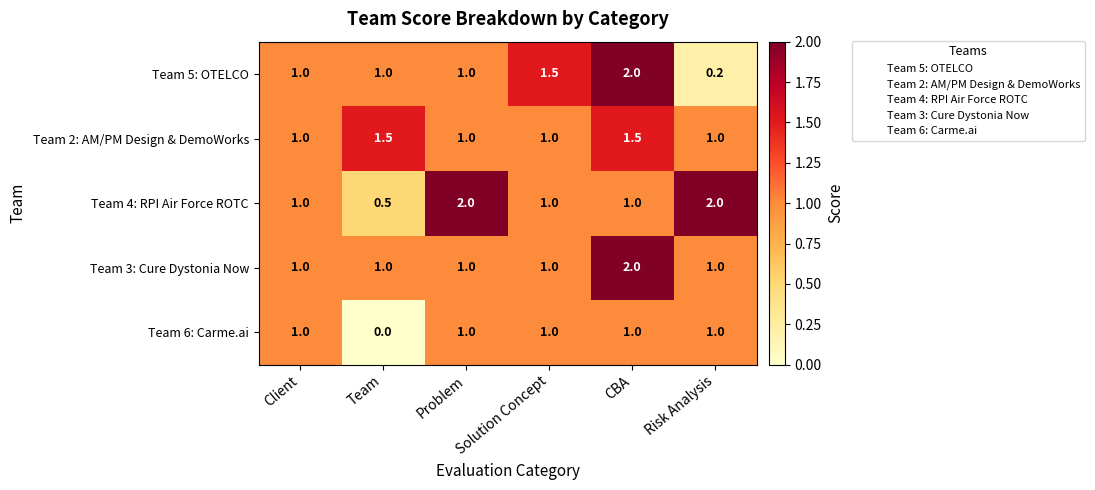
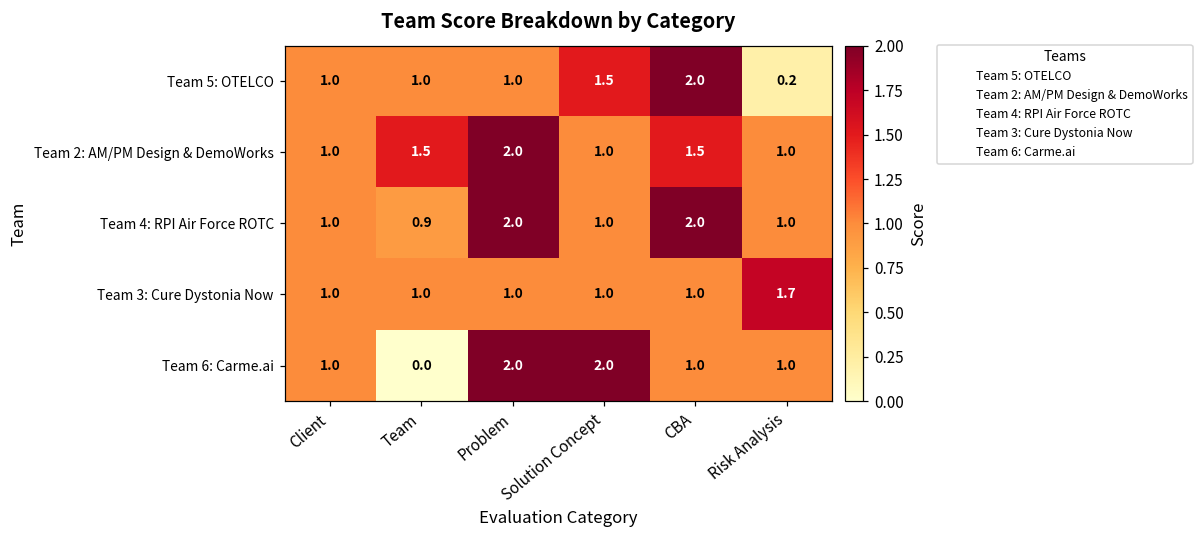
Team 2: AM/PM Design & DemoWorks, Problem: 1.0 -> 2.0
Team 4: RPI Air Force ROTC, Team: 0.5 -> 0.9
Team 4: RPI Air Force ROTC, CBA: 1.0 -> 2.0
Team 4: RPI Air Force ROTC, Risk Analysis: 2.0 -> 1.0
Team 3: Cure Dystonia Now, CBA: 2.0 -> 1.0
Team 3: Cure Dystonia Now, Risk Analysis: 1.0 -> 1.7
Team 6: Carme.ai, Problem: 1.0 -> 2.0
Team 6: Carme.ai, Solution Concept: 1.0 -> 2.0
